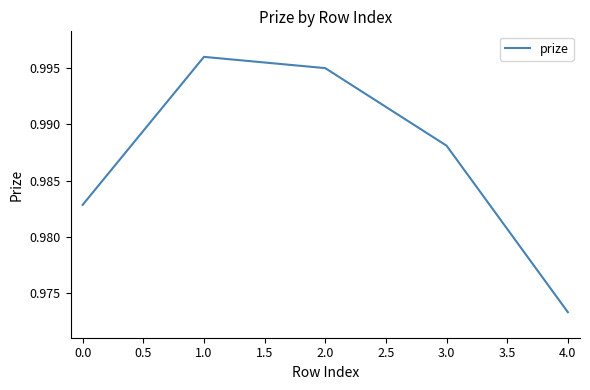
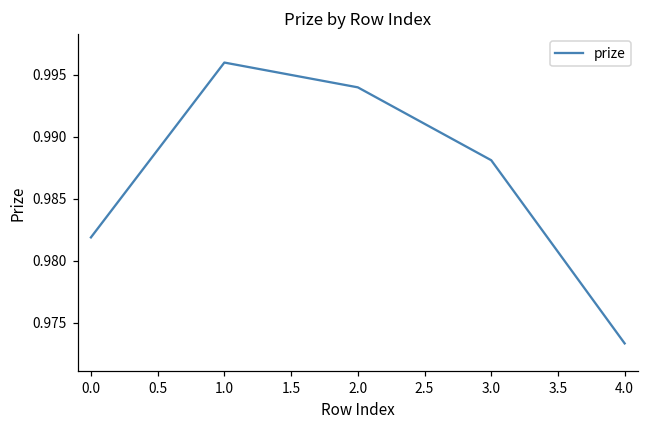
0.0: 0.9829 -> 0.9819
2.0: 0.995 -> 0.994
